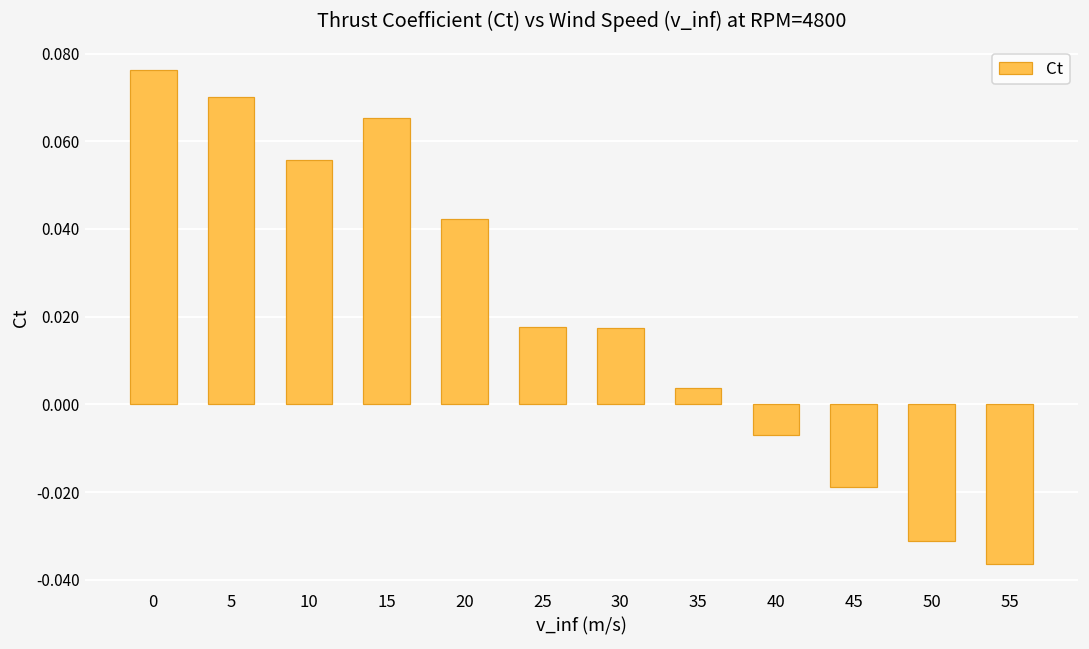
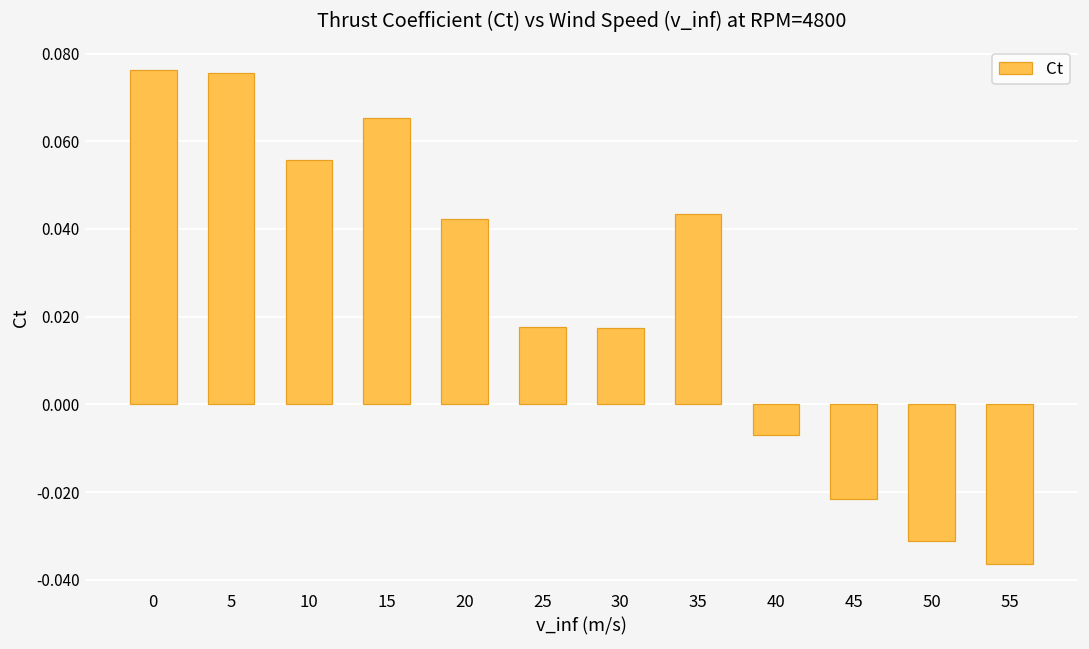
5: 0.070 -> 0.076
35: 0.004 -> 0.044
45: -0.019 -> -0.021
